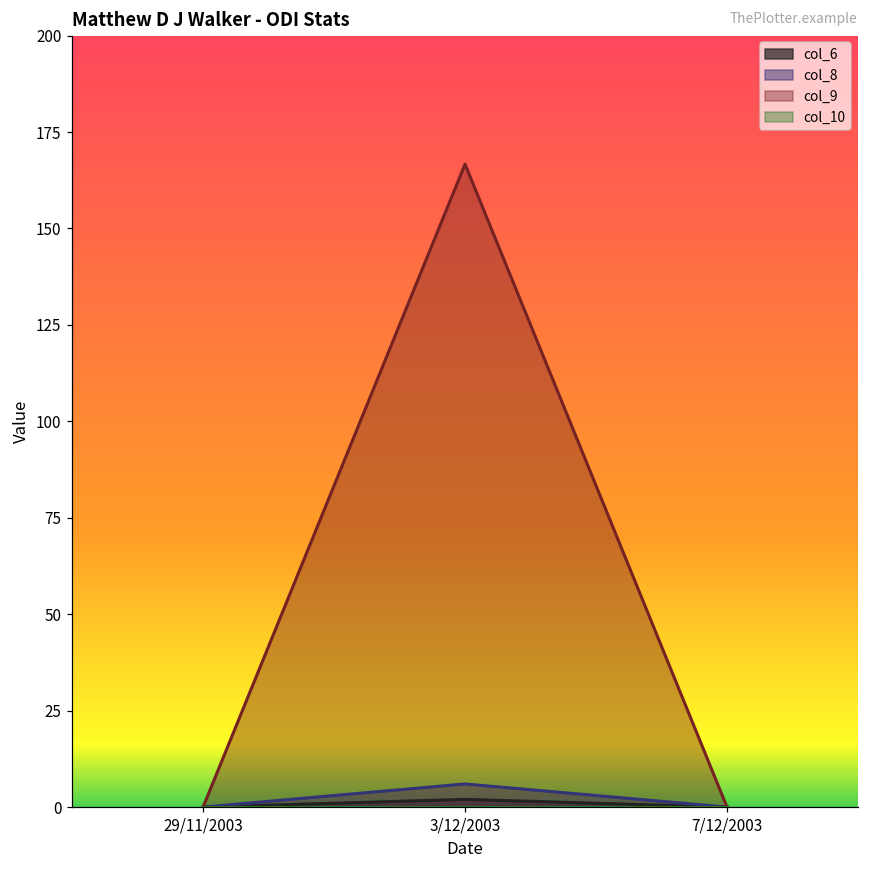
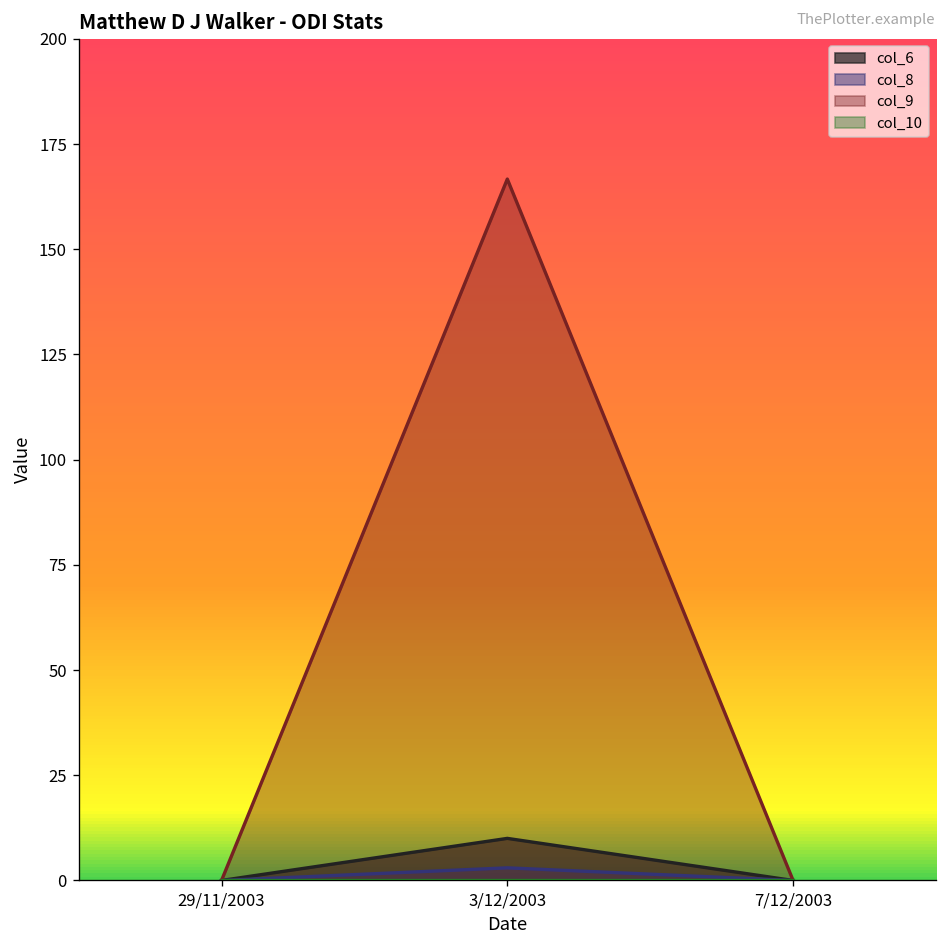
col_6, 3/12/2003: 2 -> 10
col_8, 3/12/2003: 6 -> 3
